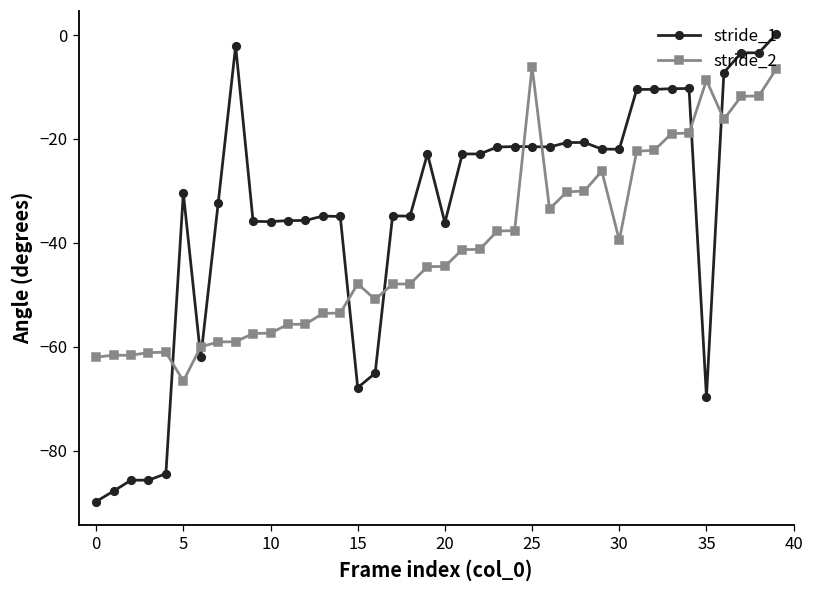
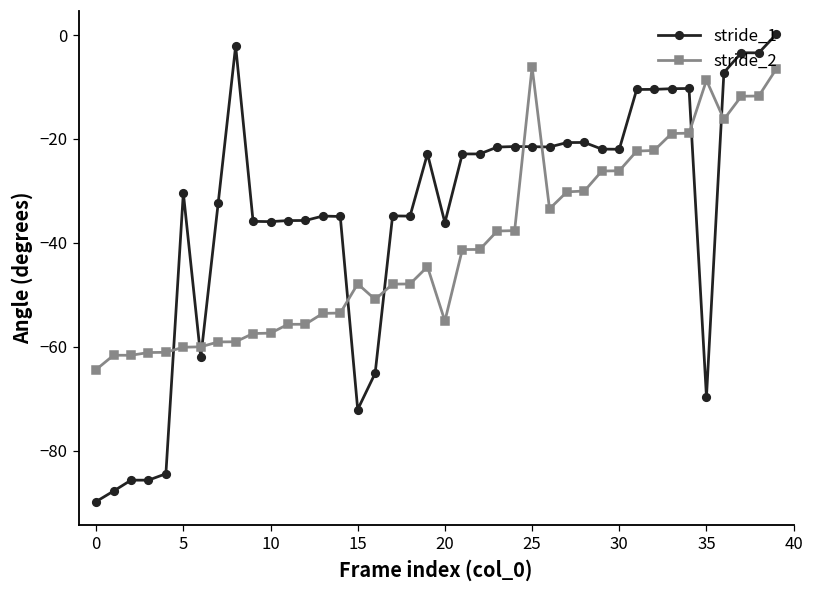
stride_2, 0: -62 -> -64
stride_2, 5: -67 -> -60
stride_1, 15: -68 -> -72
stride_2, 20: -45 -> -55
stride_2, 30: -40 -> -26
